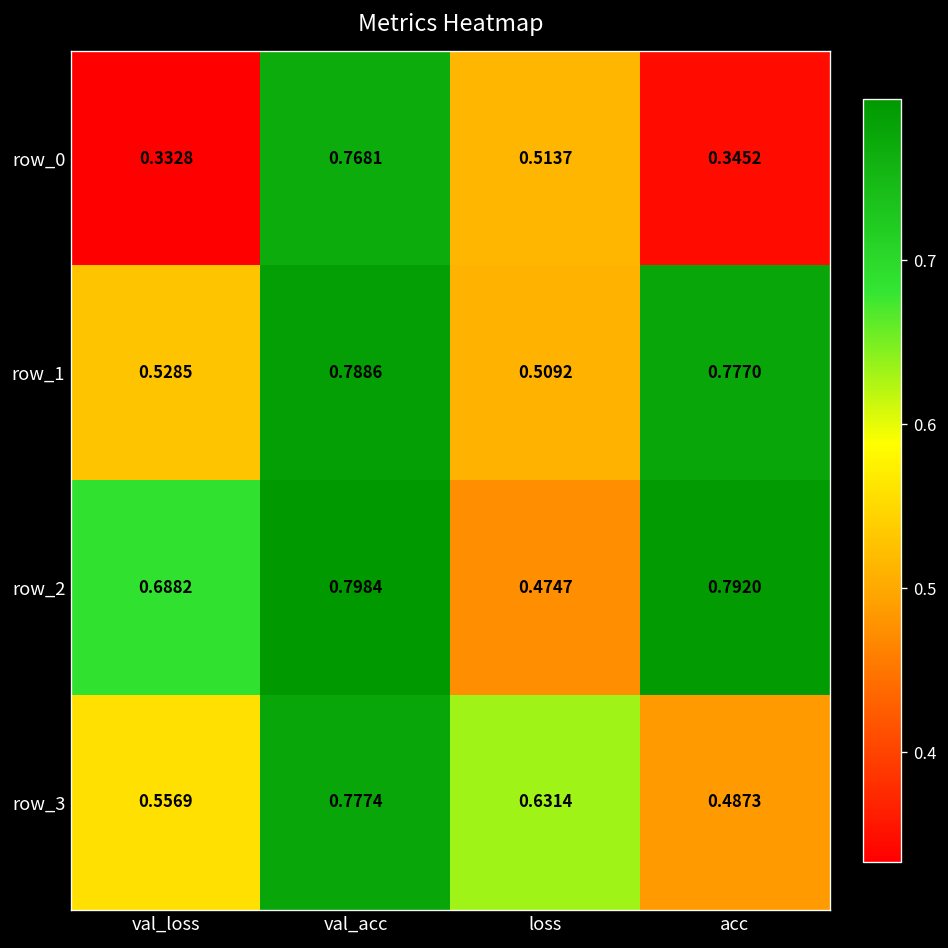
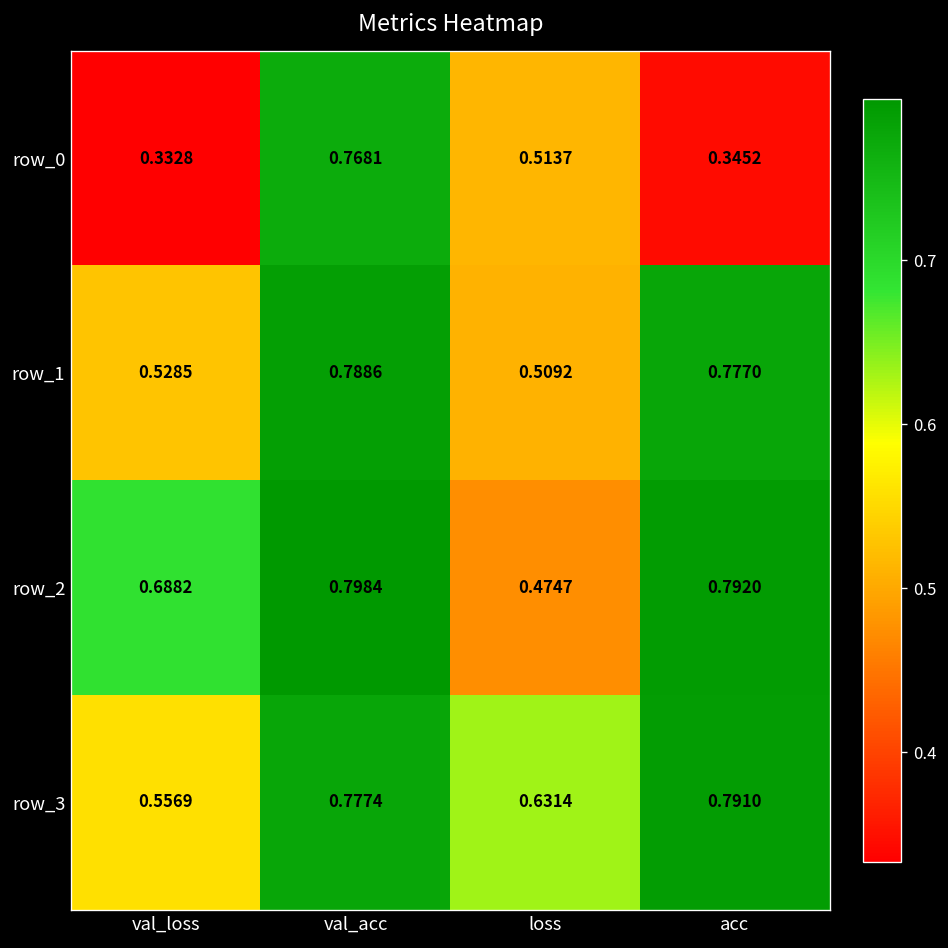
row_3, acc: 0.4873 -> 0.7910
